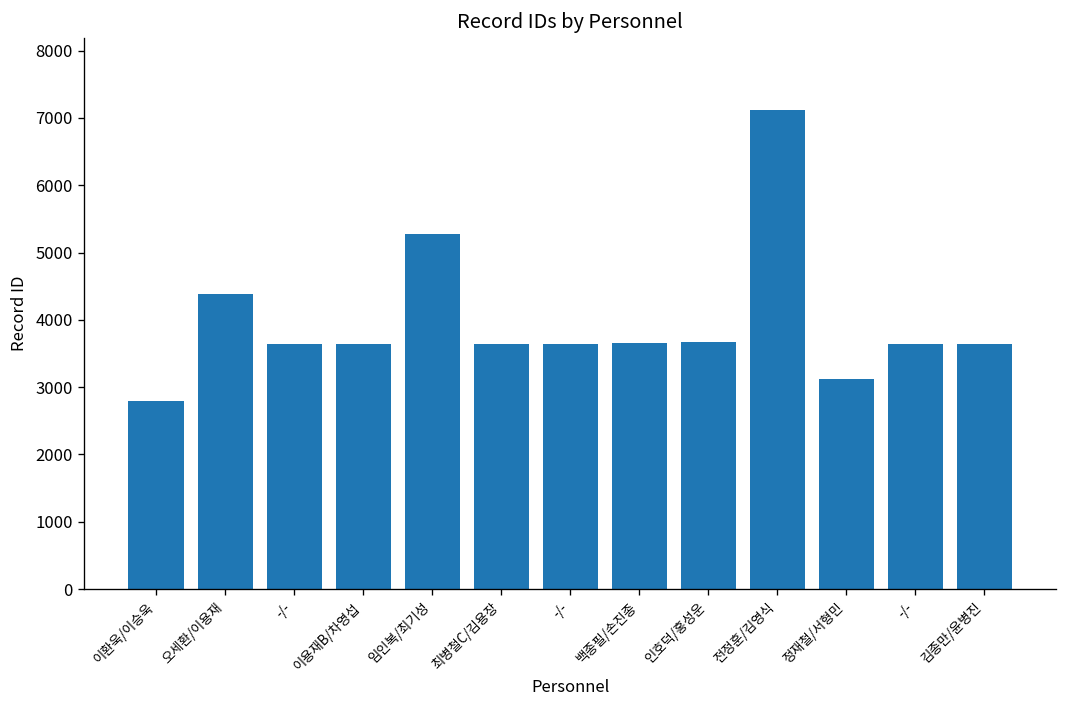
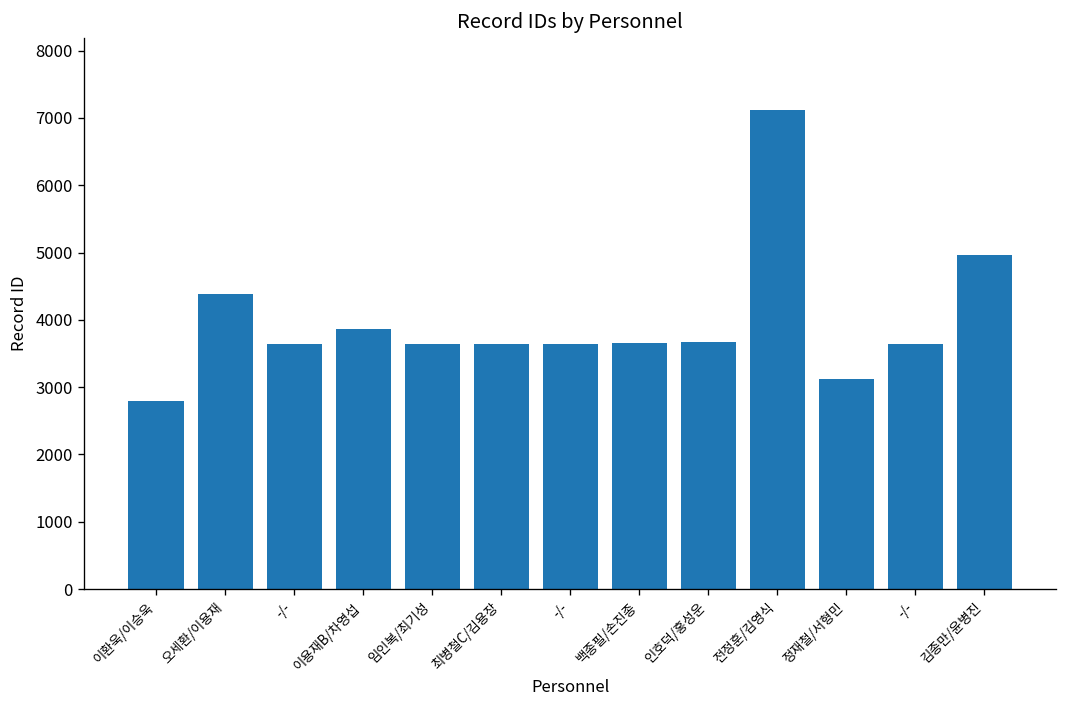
이용재B/차영섭: 3600 -> 3900
임인복/최기성: 5300 -> 3600
김종만/윤병진: 3600 -> 5000
